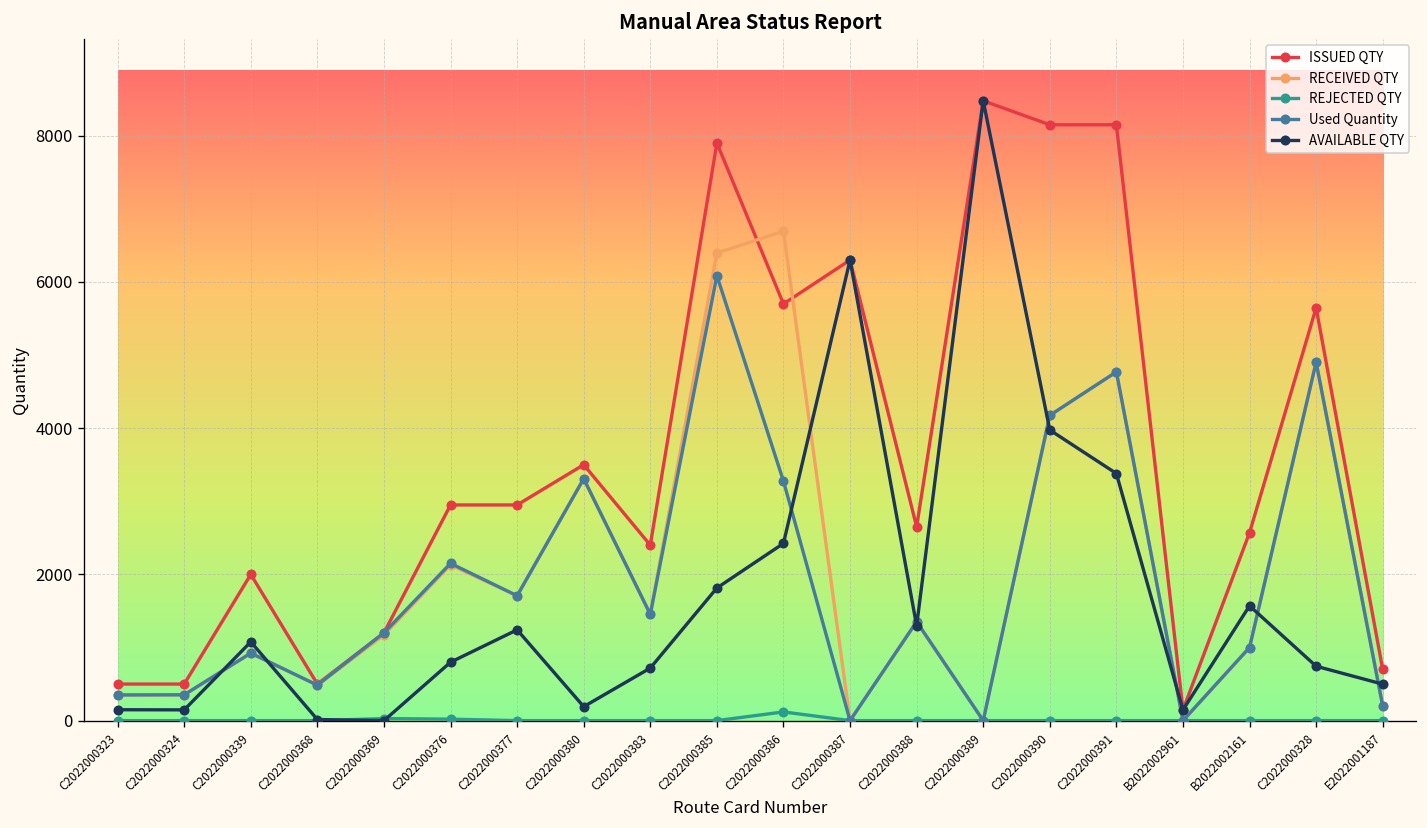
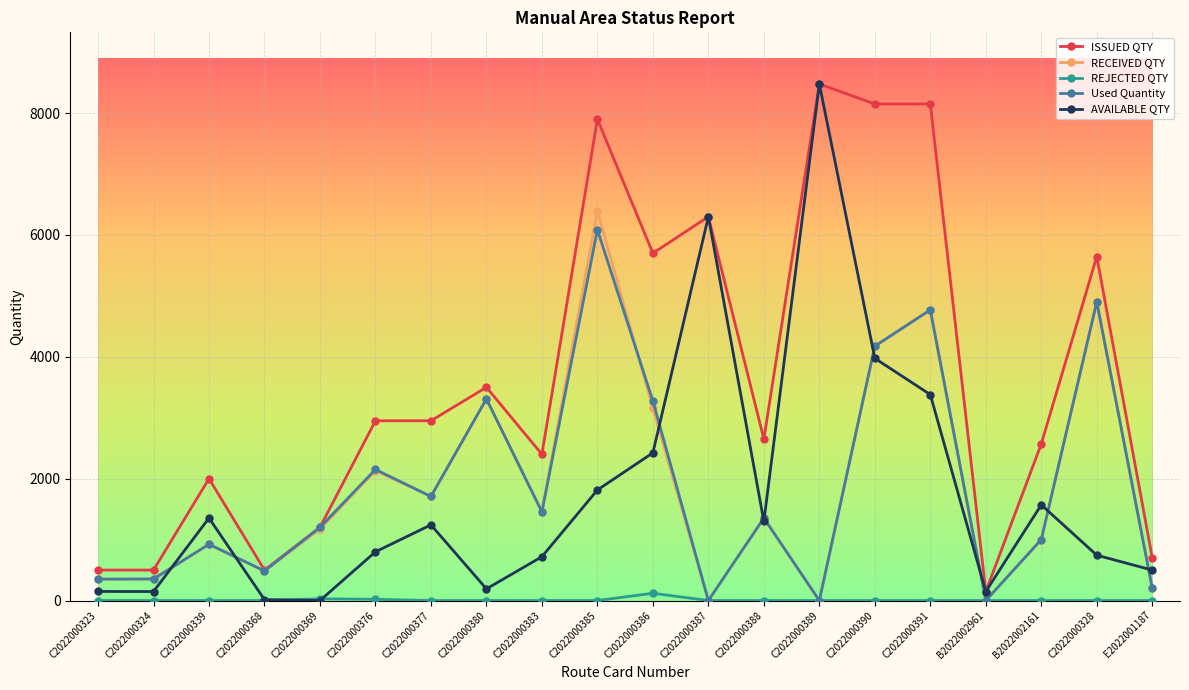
AVAILABLE QTY, C2022000339: 1100 -> 1400
RECEIVED QTY, C2022000386: 6700 -> 3200
